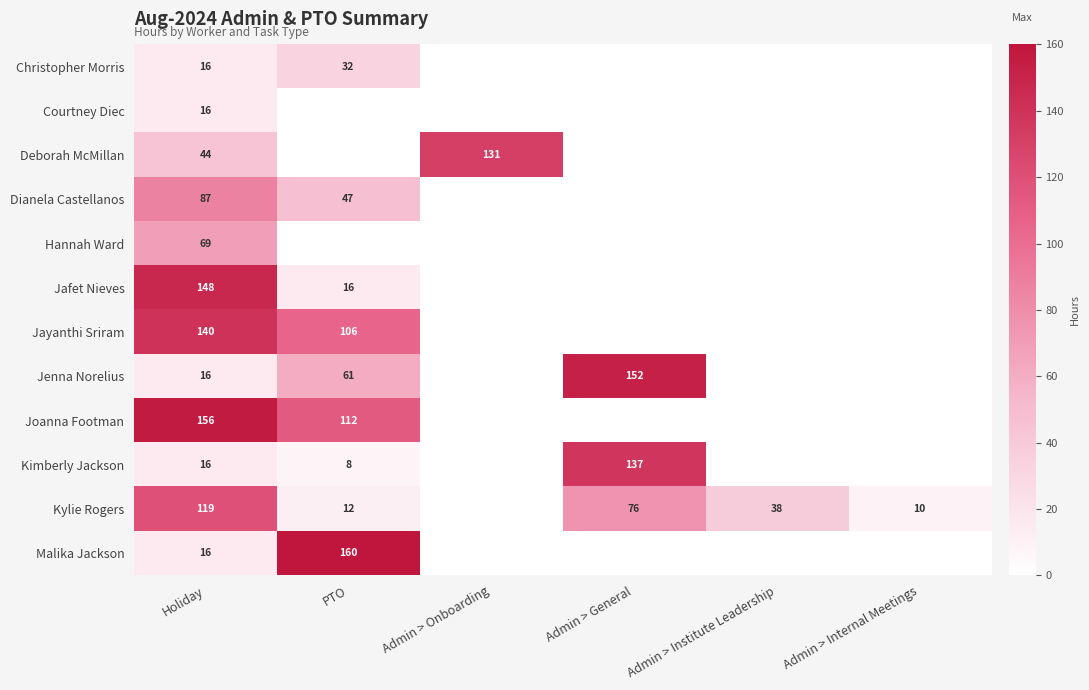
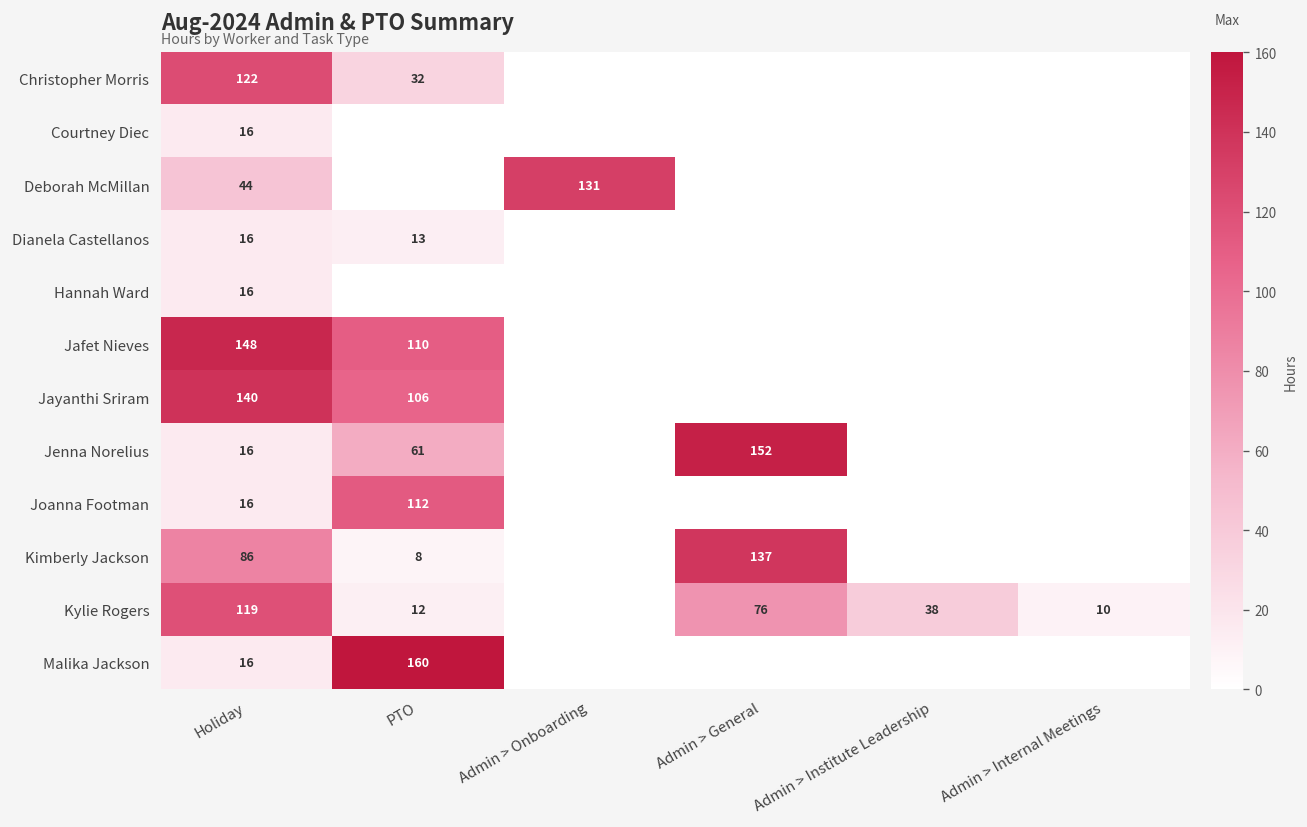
Christopher Morris, Holiday: 16 -> 122
Dianela Castellanos, Holiday: 87 -> 16
Dianela Castellanos, PTO: 47 -> 13
Hannah Ward, Holiday: 69 -> 16
Jafet Nieves, PTO: 16 -> 110
Joanna Footman, Holiday: 156 -> 16
Kimberly Jackson, Holiday: 16 -> 86
